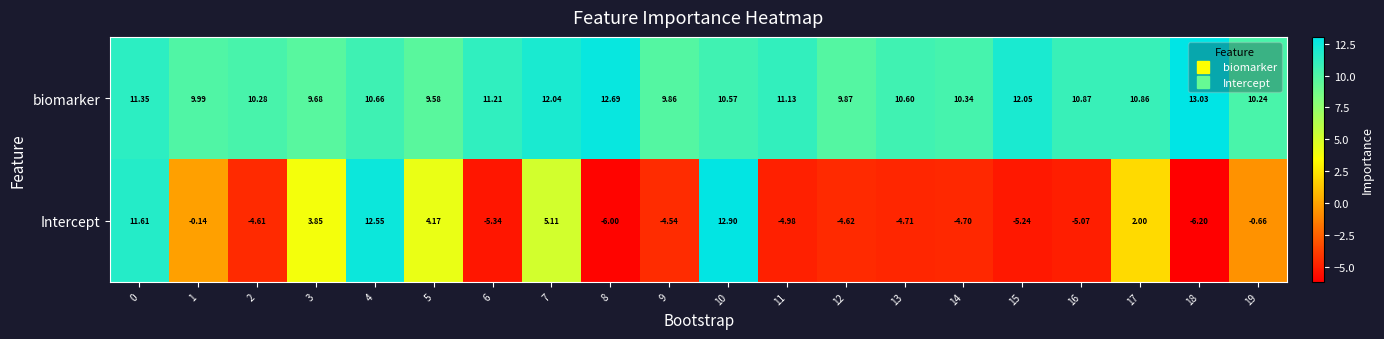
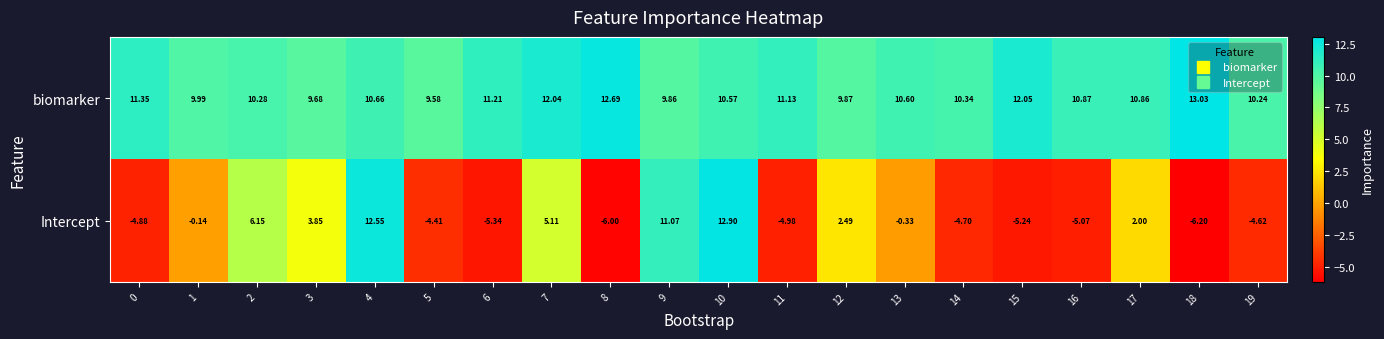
Intercept, 0: 11.61 -> -4.88
Intercept, 2: -4.61 -> 6.15
Intercept, 5: 4.17 -> -4.41
Intercept, 9: -4.54 -> 11.07
Intercept, 12: -4.62 -> 2.49
Intercept, 13: -4.71 -> -0.33
Intercept, 19: -0.66 -> -4.62
